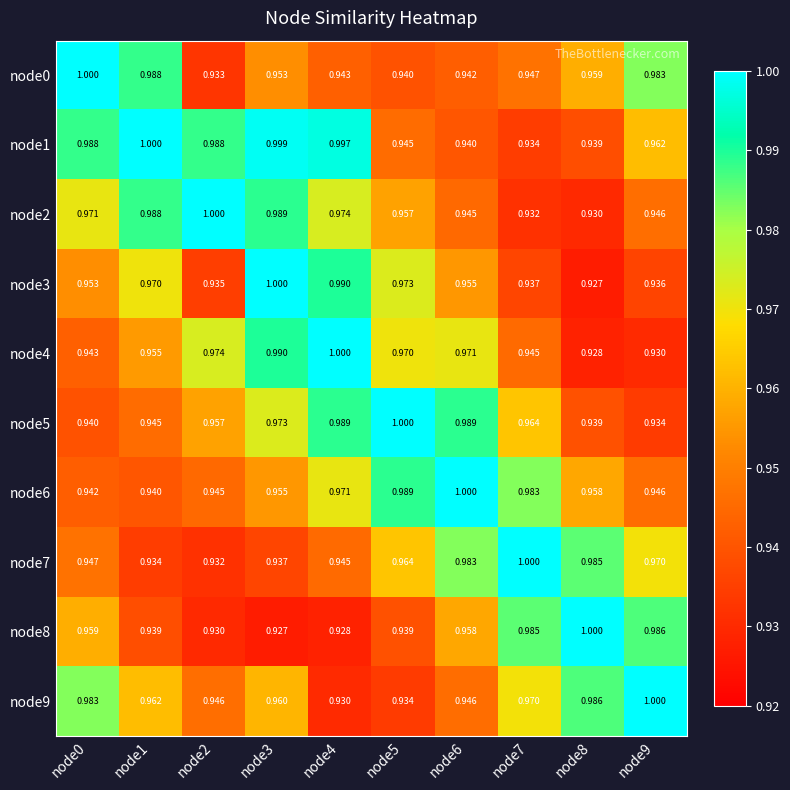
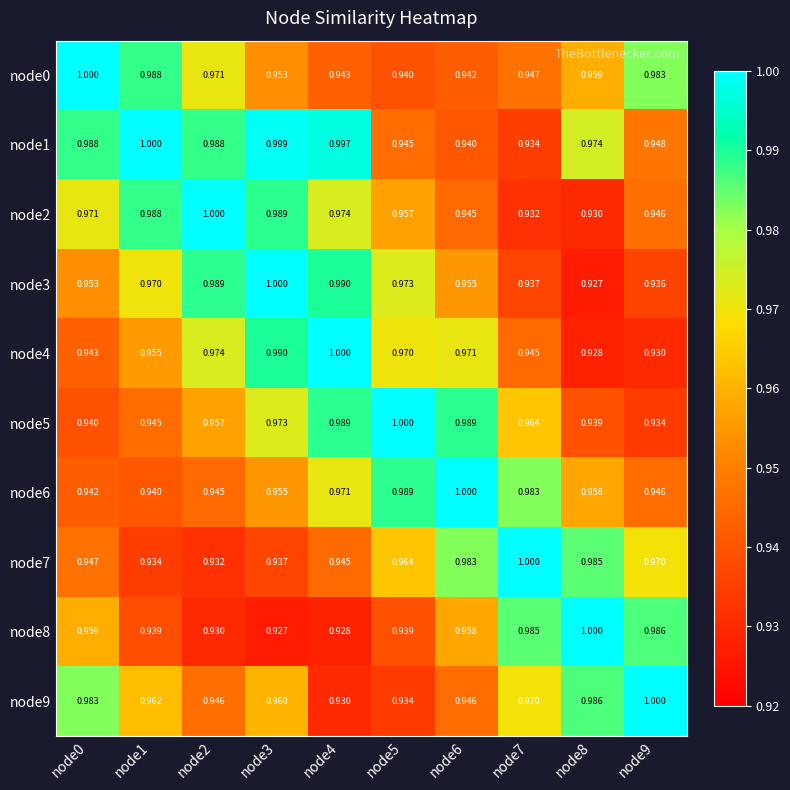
node0, node2: 0.933 -> 0.971
node1, node8: 0.939 -> 0.974
node1, node9: 0.962 -> 0.948
node3, node2: 0.935 -> 0.989
